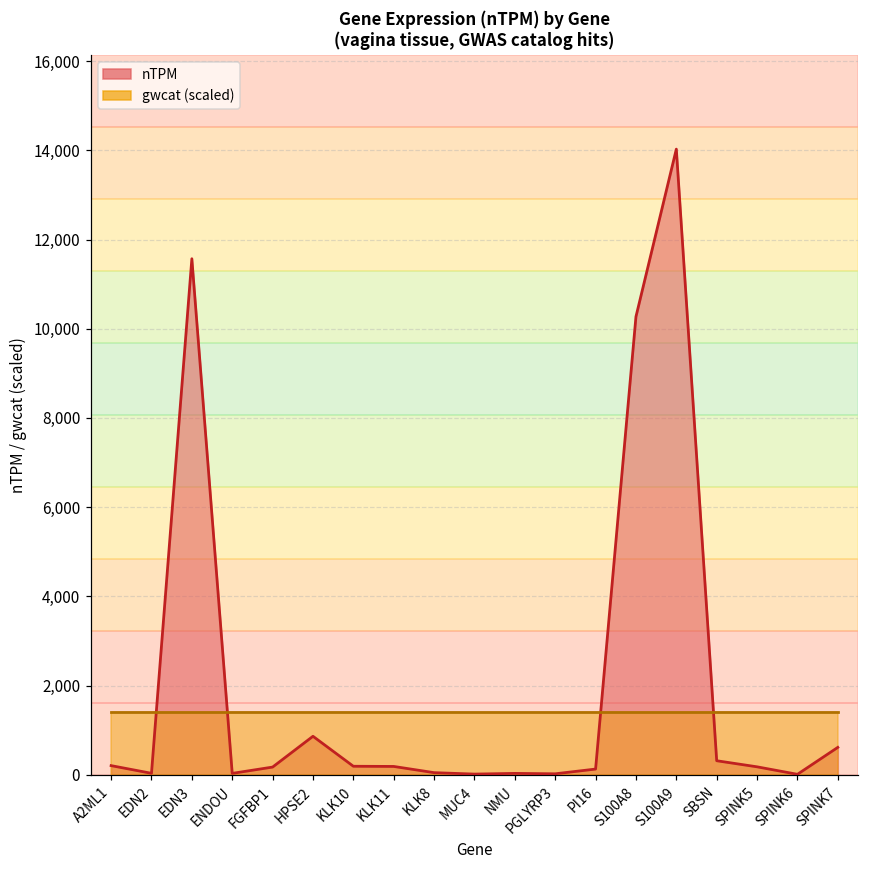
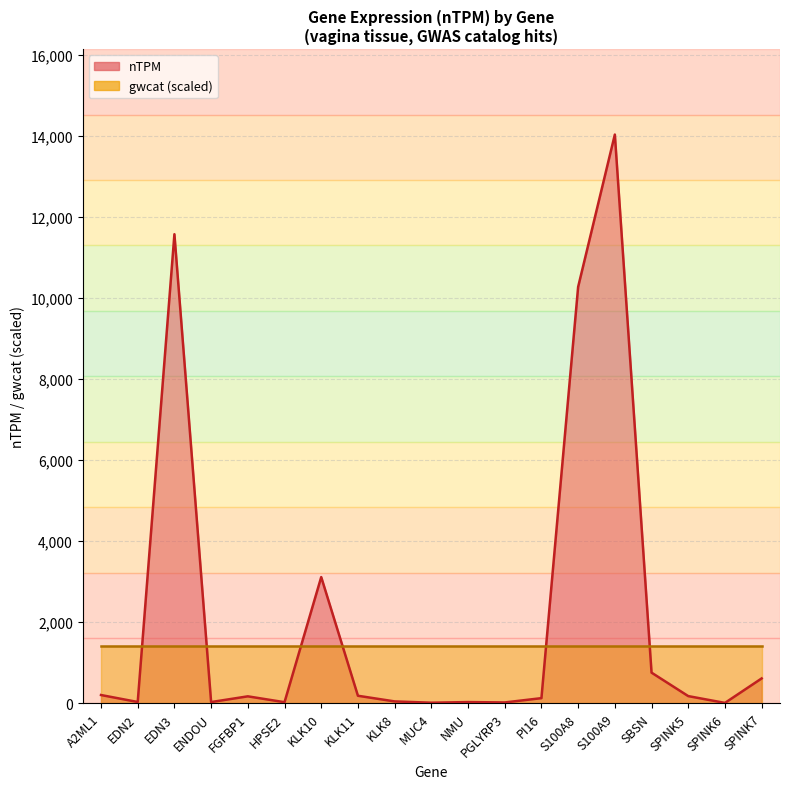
nTPM, HPSE2: 900 -> 0
nTPM, KLK10: 200 -> 3,100
nTPM, SBSN: 300 -> 800
